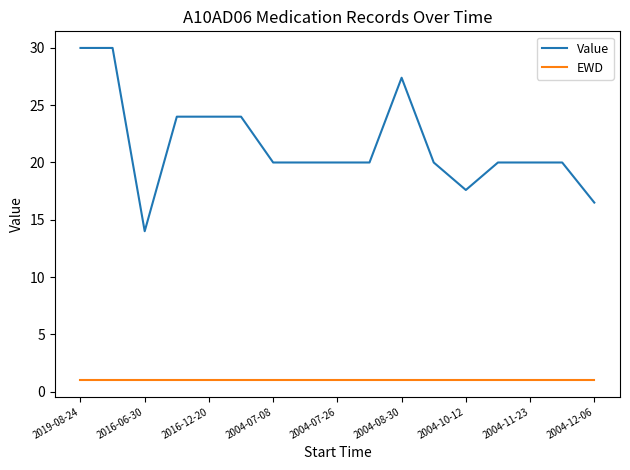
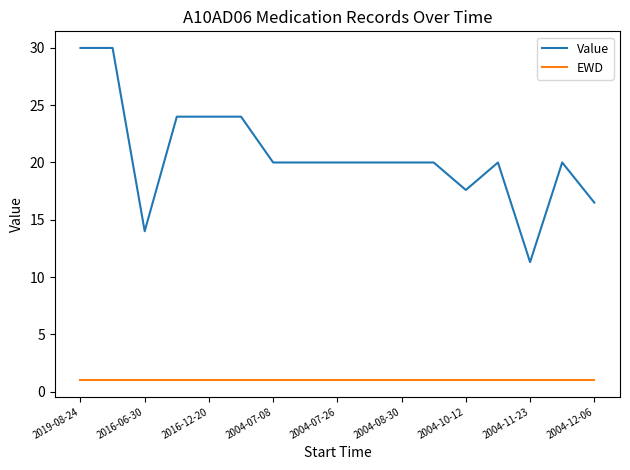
Value, 2004-08-30: 27.4 -> 20.0
Value, 2004-11-23: 20.0 -> 11.3
